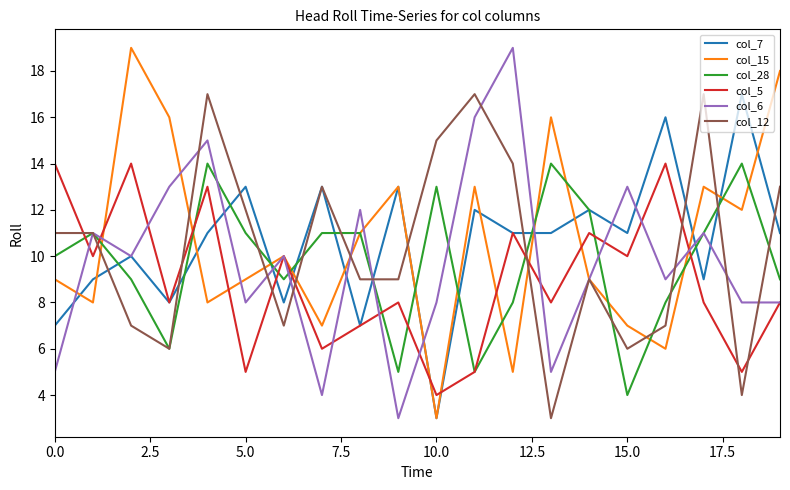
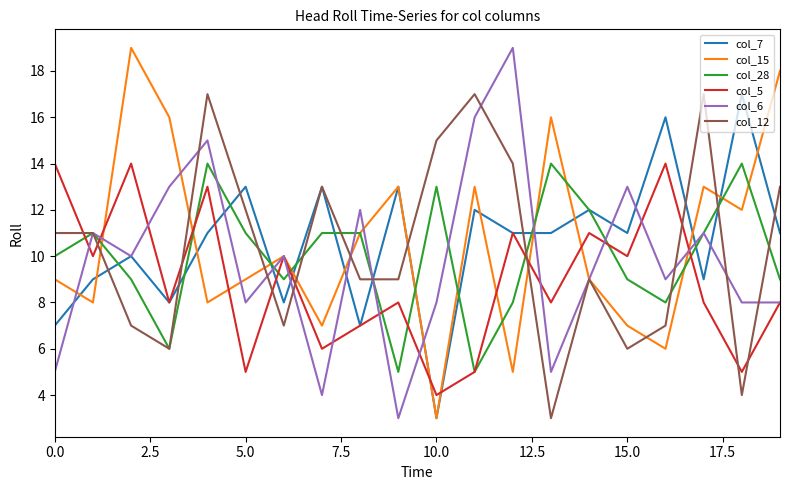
col_28, 15.0: 4 -> 9
